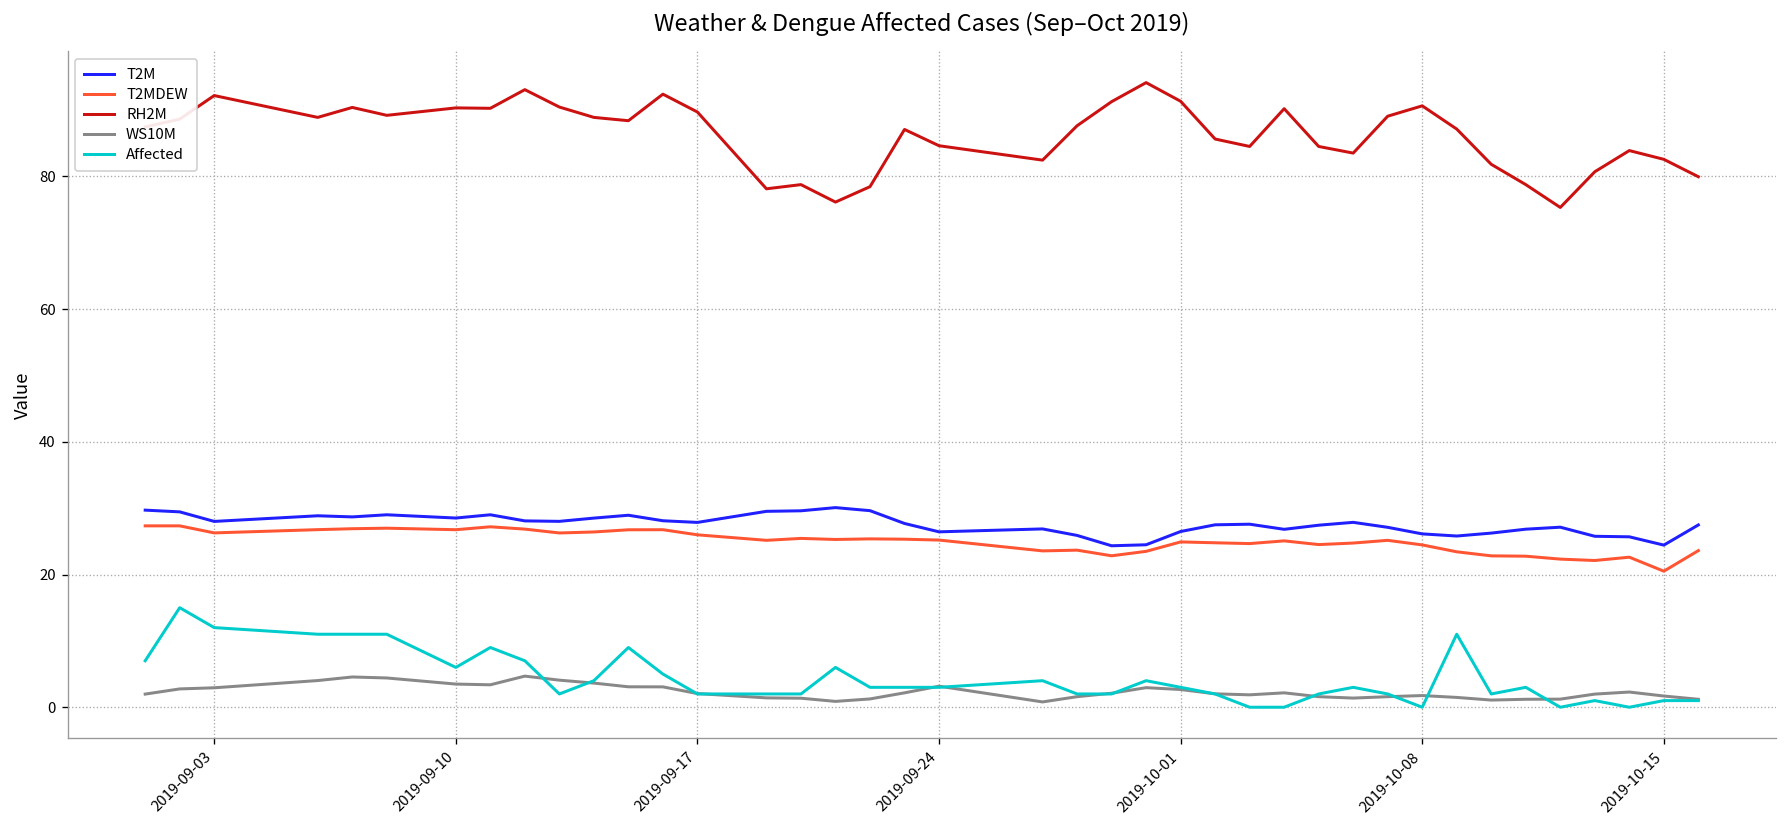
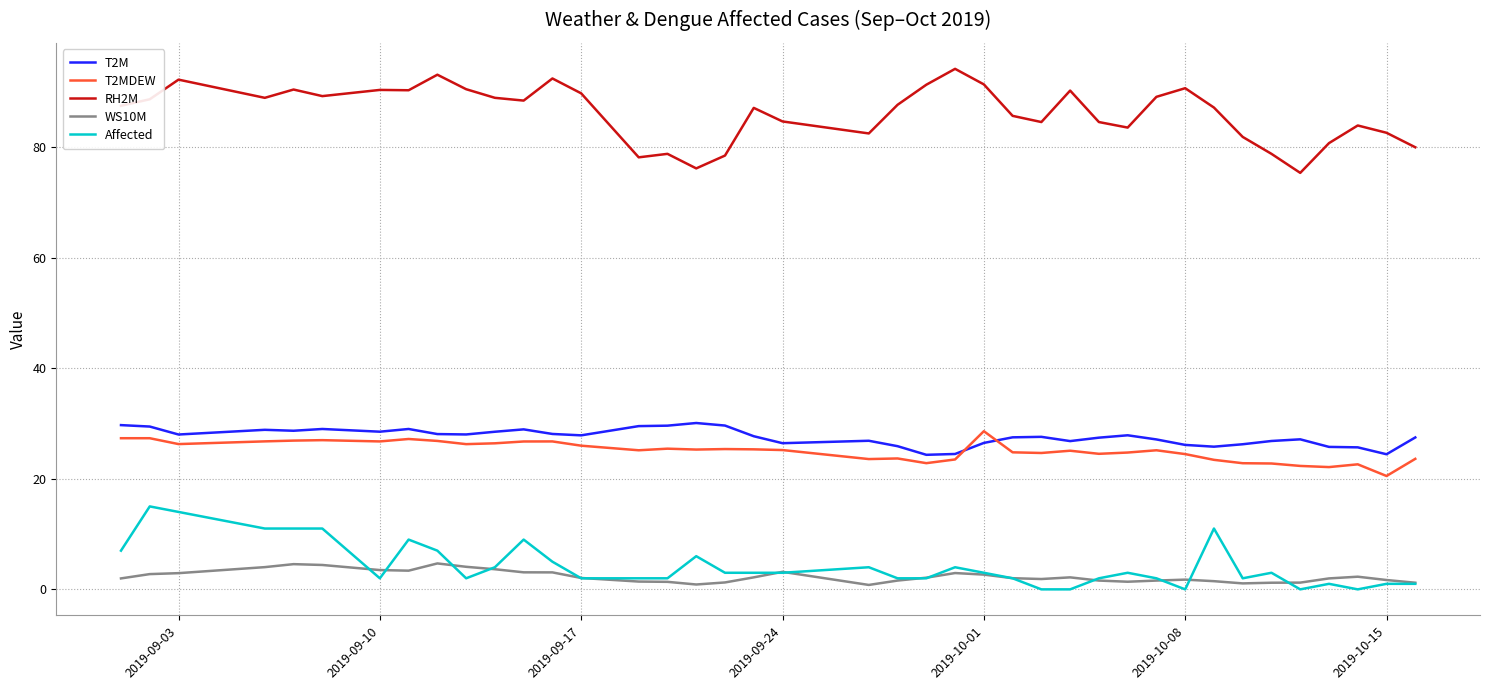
Affected, 2019-09-03: 12 -> 14
Affected, 2019-09-10: 6 -> 2
T2MDEW, 2019-10-01: 25 -> 29
